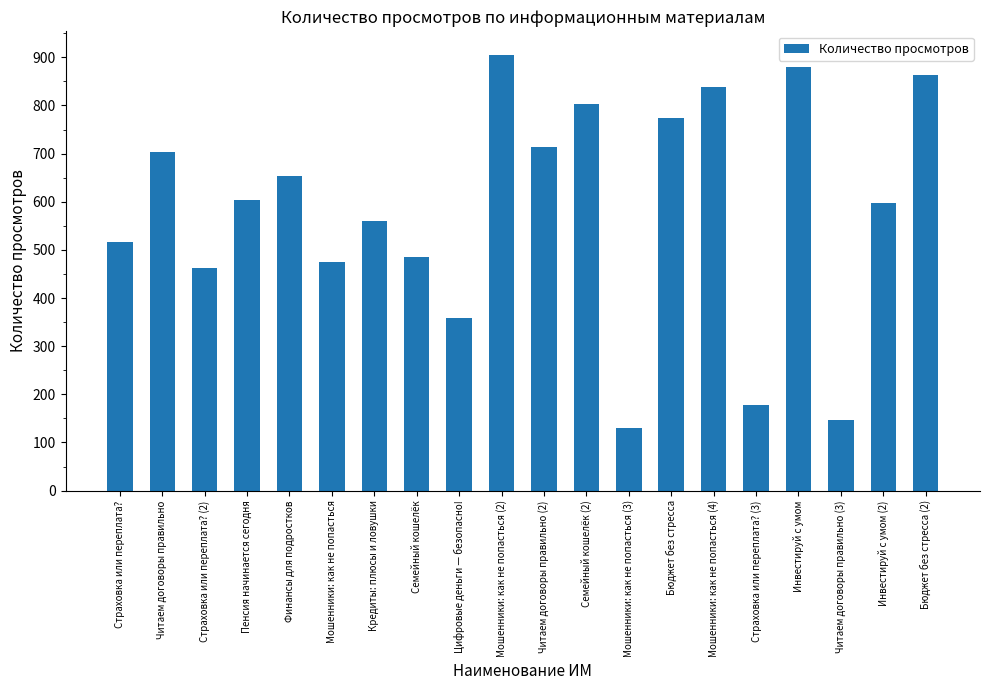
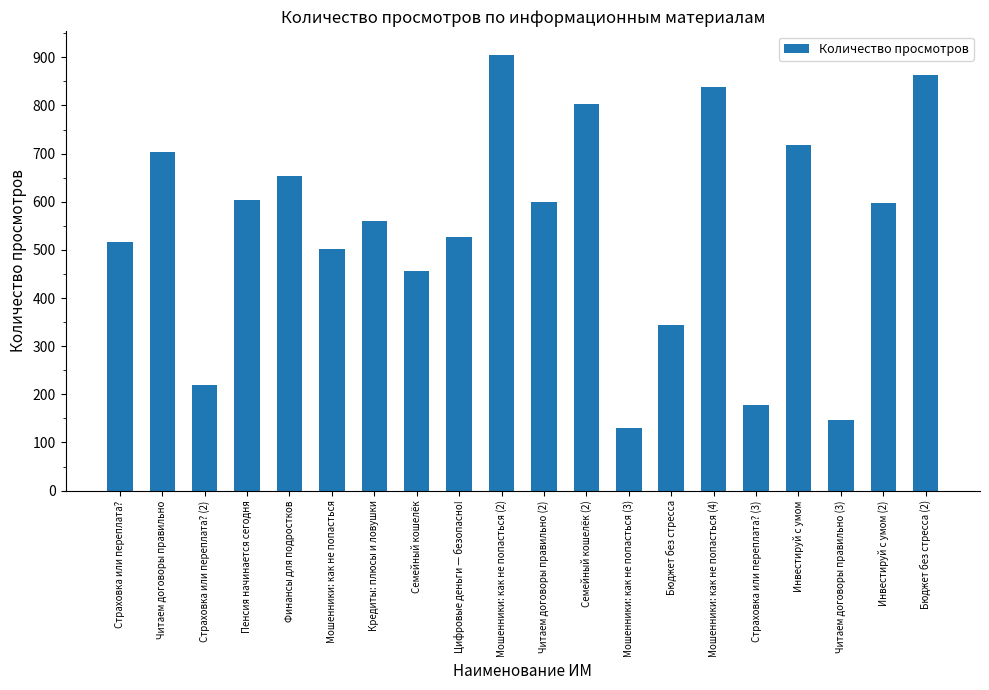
Страховка или переплата? (2): 460 -> 220
Мошенники: как не попасться: 470 -> 500
Семейный кошелёк: 490 -> 460
Цифровые деньги — безопасно!: 360 -> 530
Читаем договоры правильно (2): 710 -> 600
Бюджет без стресса: 770 -> 340
Инвестируй с умом: 880 -> 720
